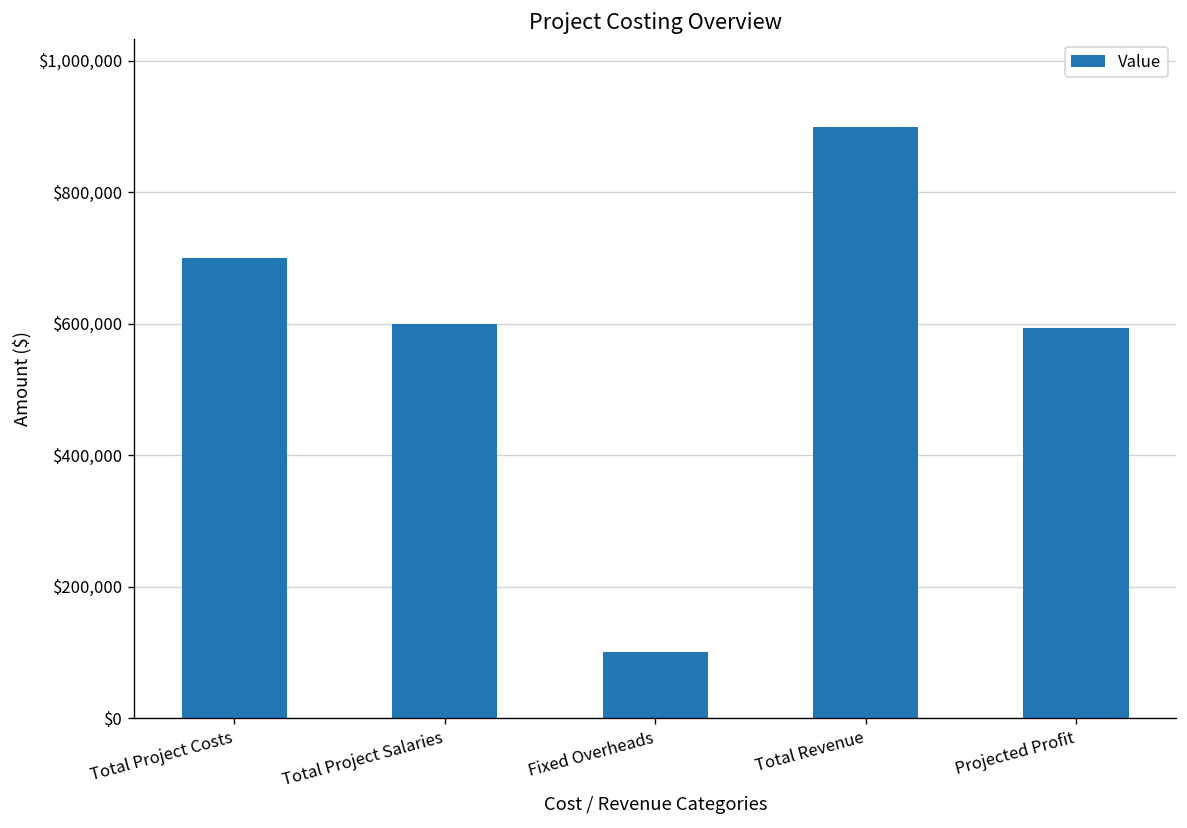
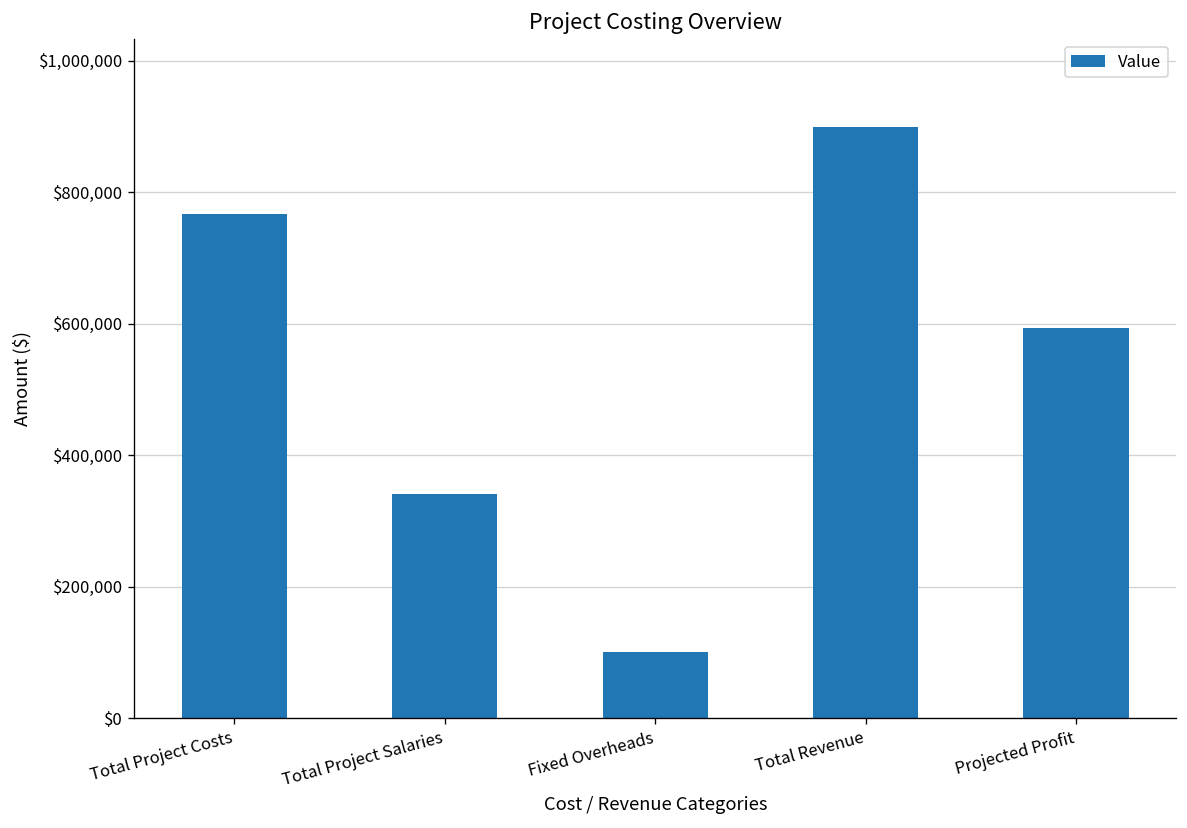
Total Project Costs: $700,000 -> $770,000
Total Project Salaries: $600,000 -> $340,000
